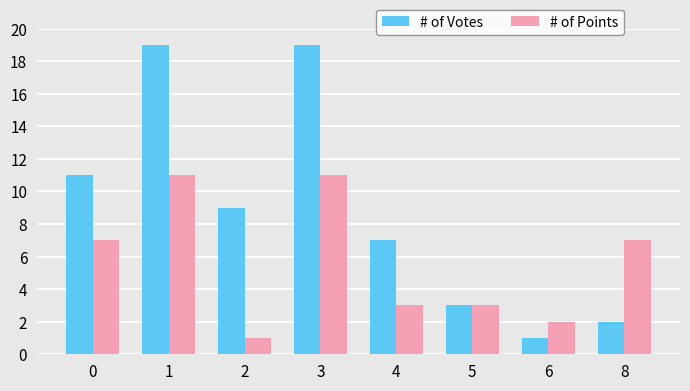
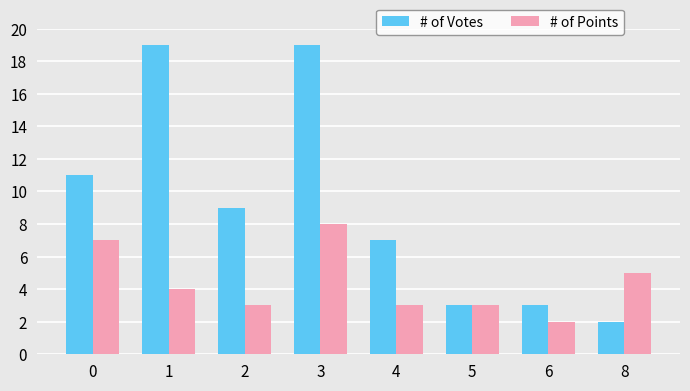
# of Points, 1: 11 -> 4
# of Points, 2: 1 -> 3
# of Points, 3: 11 -> 8
# of Votes, 6: 1 -> 3
# of Points, 8: 7 -> 5
